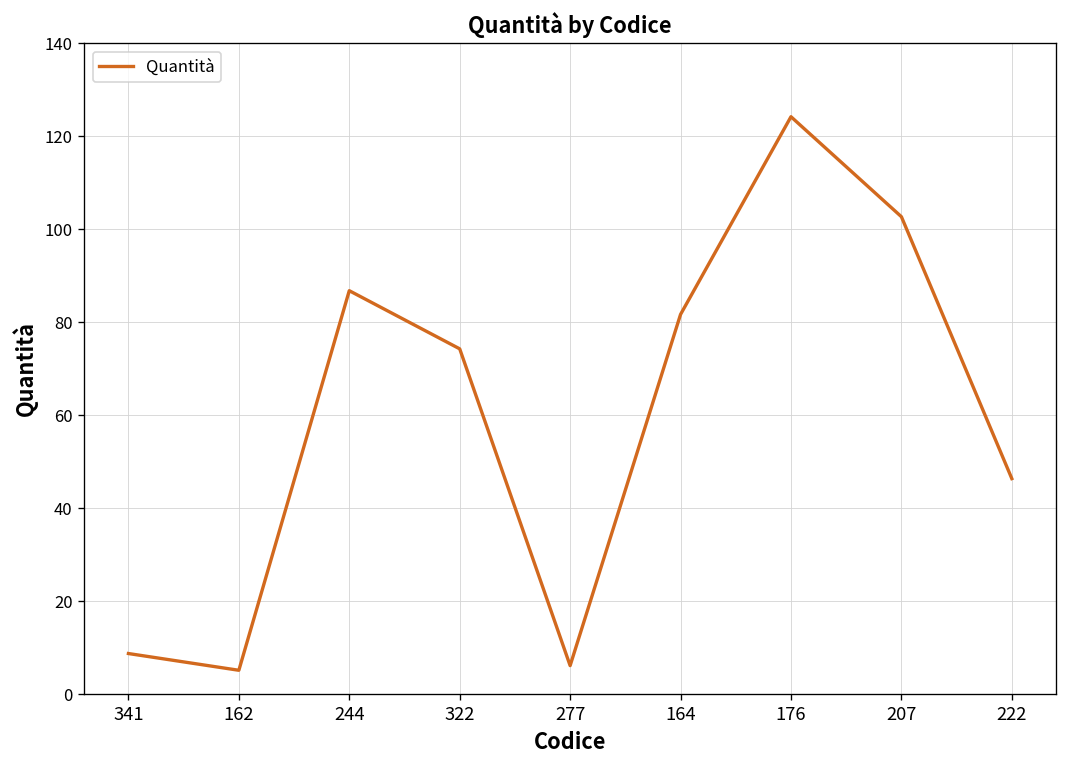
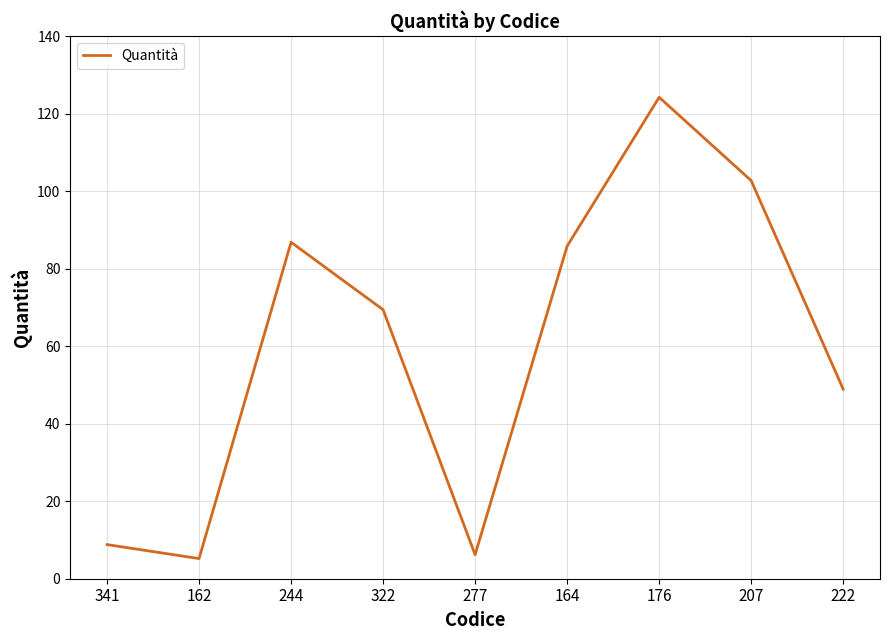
322: 74 -> 69
164: 82 -> 86
222: 46 -> 49
